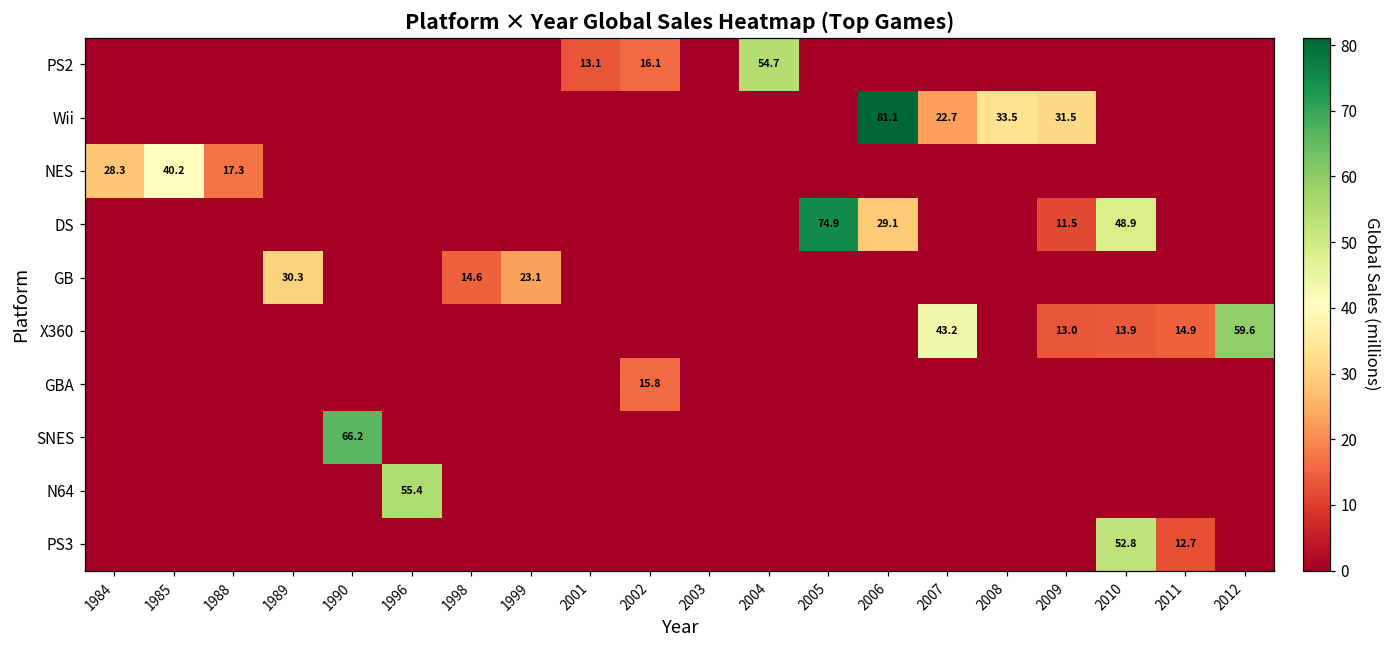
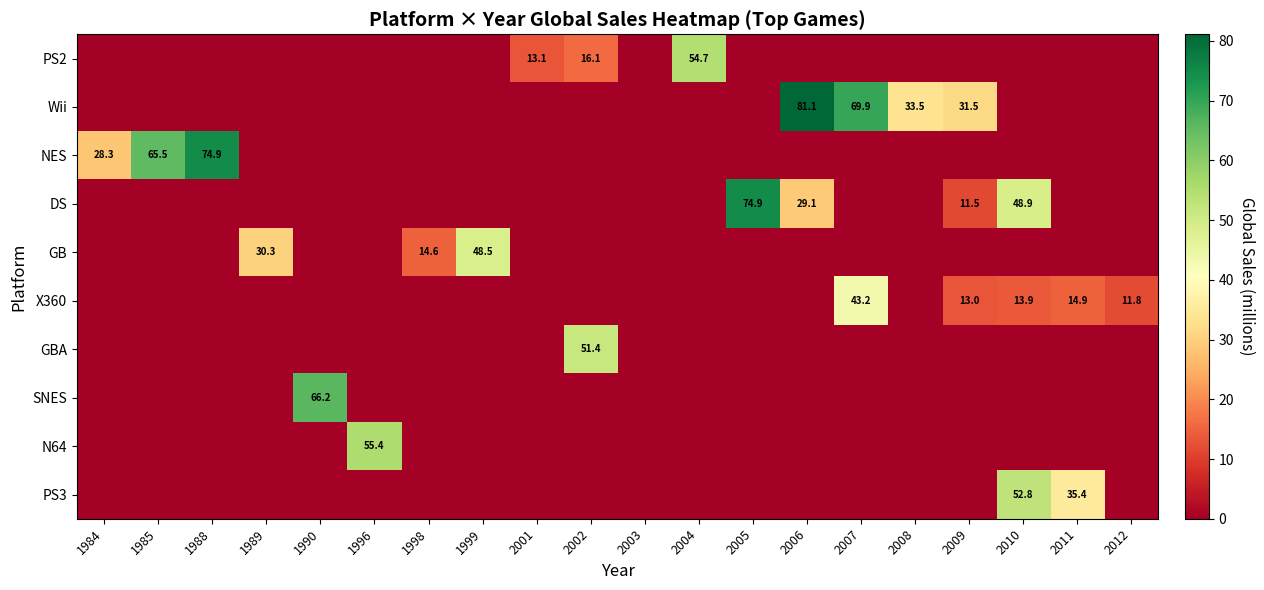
Wii, 2007: 22.7 -> 69.9
NES, 1985: 40.2 -> 65.5
NES, 1988: 17.3 -> 74.9
GB, 1999: 23.1 -> 48.5
X360, 2012: 59.6 -> 11.8
GBA, 2002: 15.8 -> 51.4
PS3, 2011: 12.7 -> 35.4
